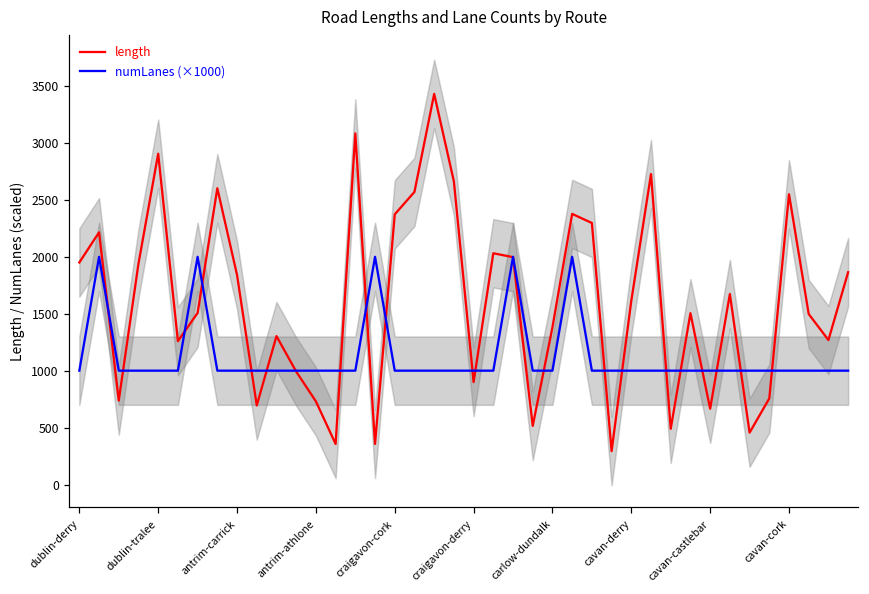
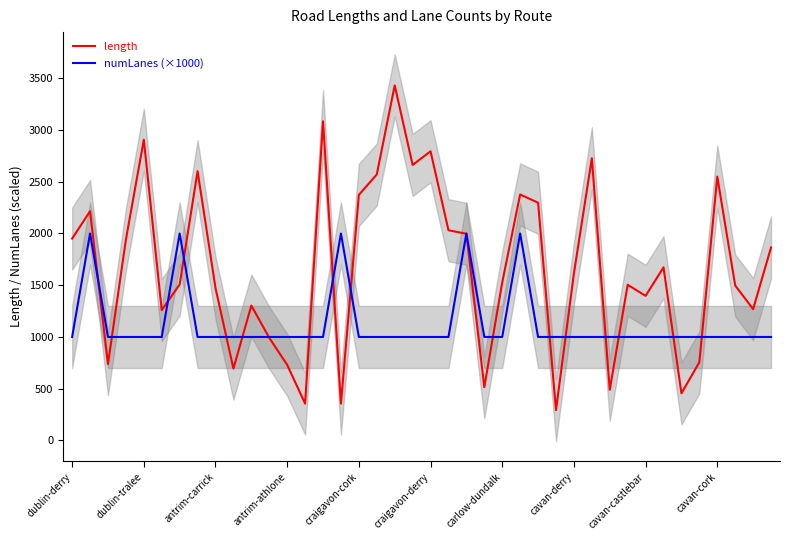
length, antrim-carrick: 1840 -> 1470
length, craigavon-derry: 900 -> 2790
length, carlow-dundalk: 1380 -> 1530
length, cavan-castlebar: 670 -> 1400
